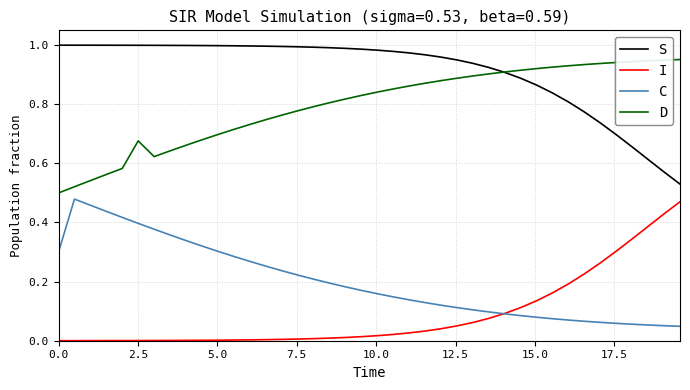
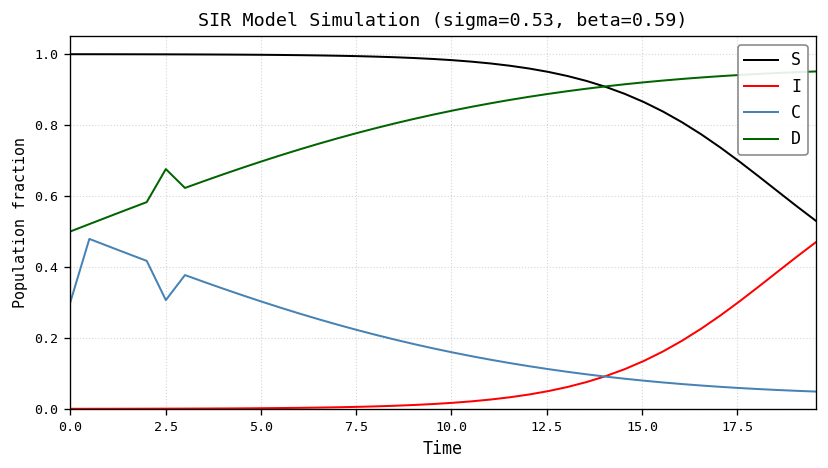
C, 2.5: 0.40 -> 0.31
